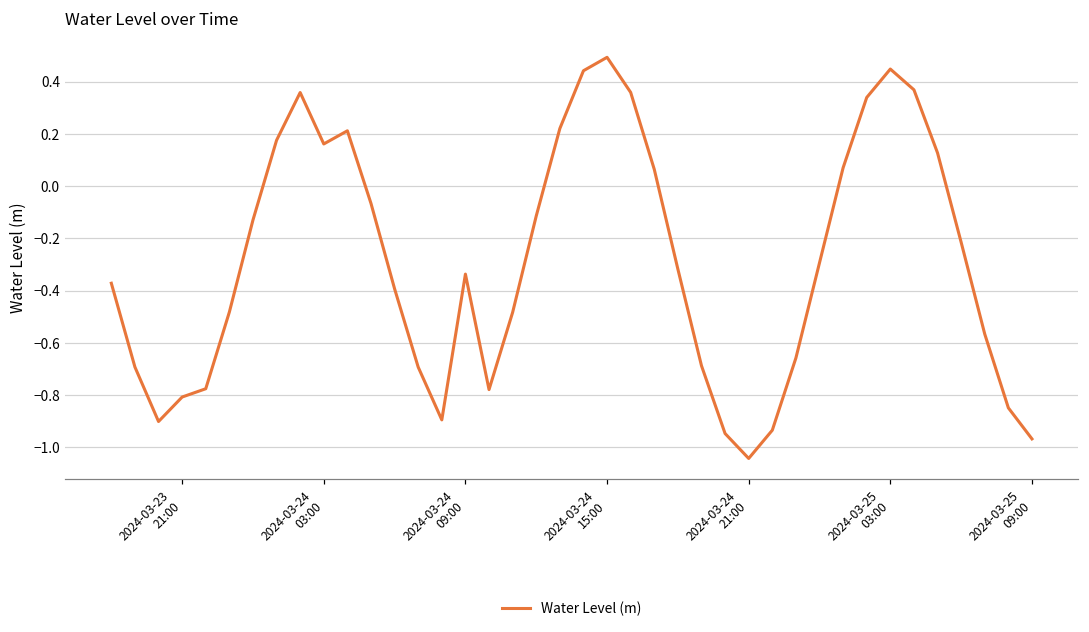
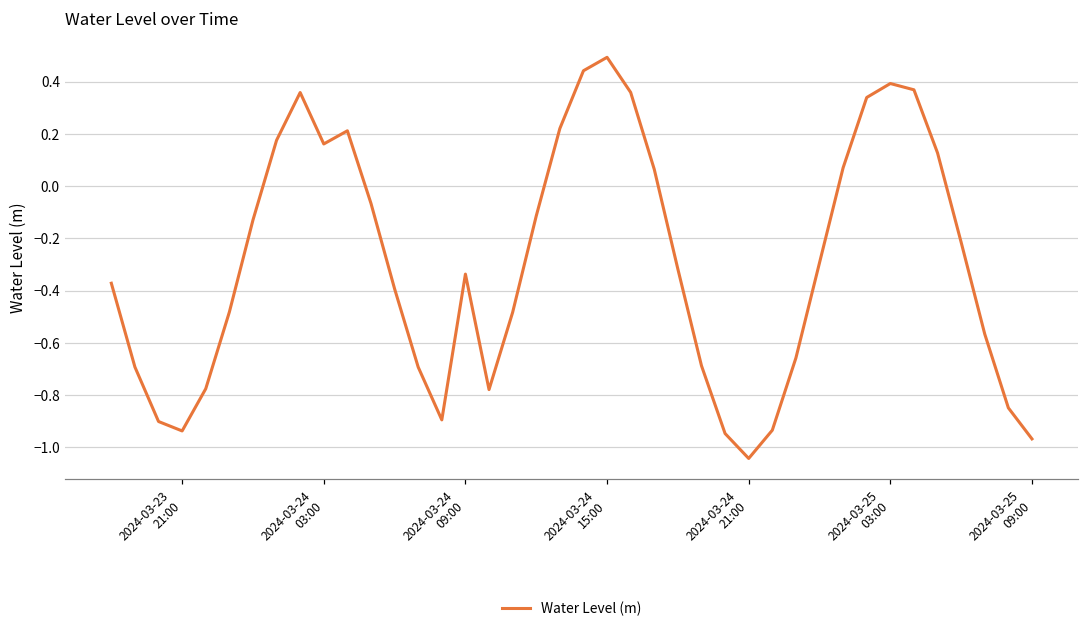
2024-03-23 21:00: -0.81 -> -0.94
2024-03-25 03:00: 0.45 -> 0.39
